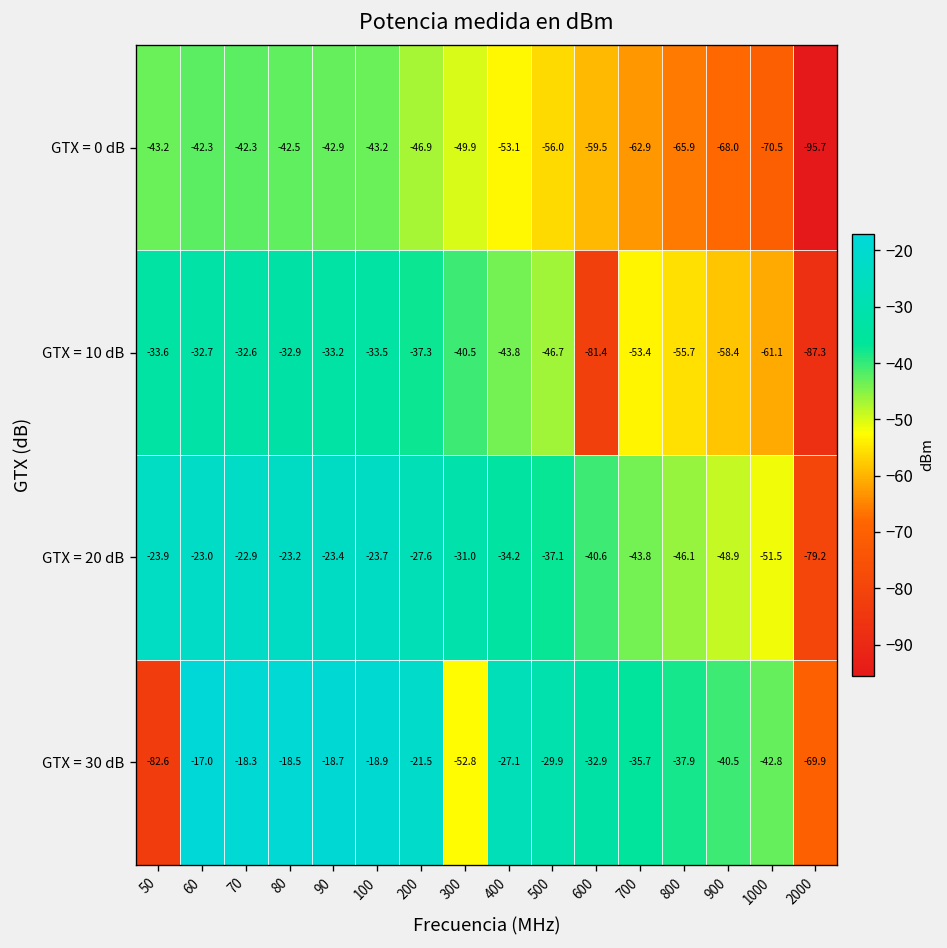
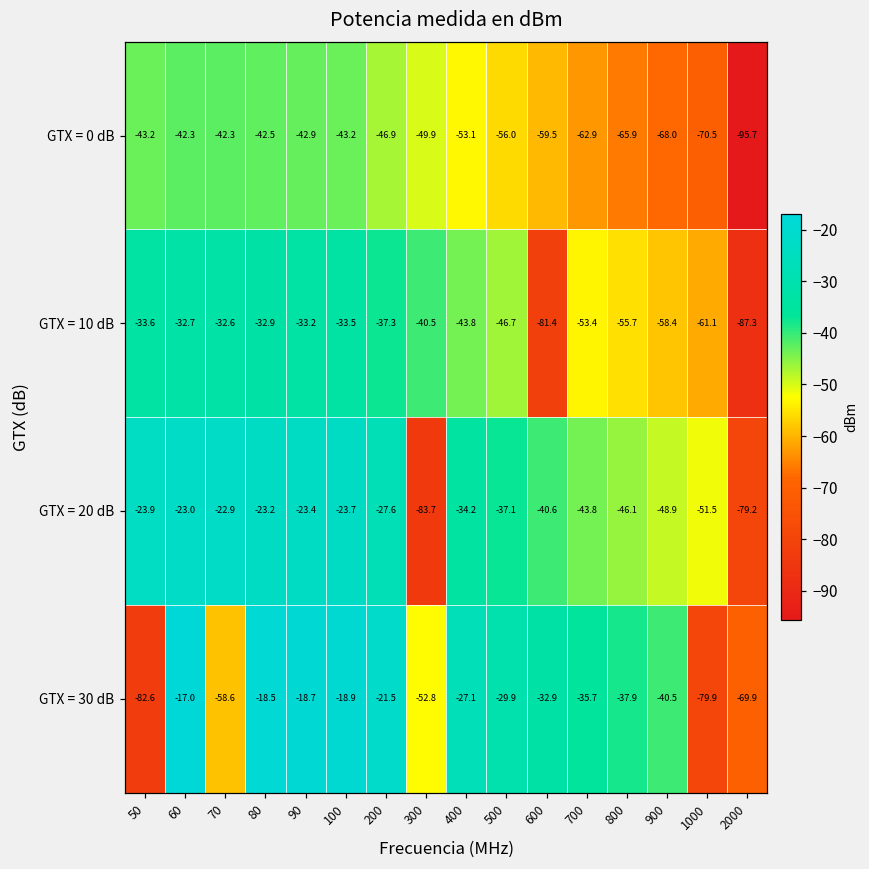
GTX = 20 dB, 300: -31.0 -> -83.7
GTX = 30 dB, 70: -18.3 -> -58.6
GTX = 30 dB, 1000: -42.8 -> -79.9
